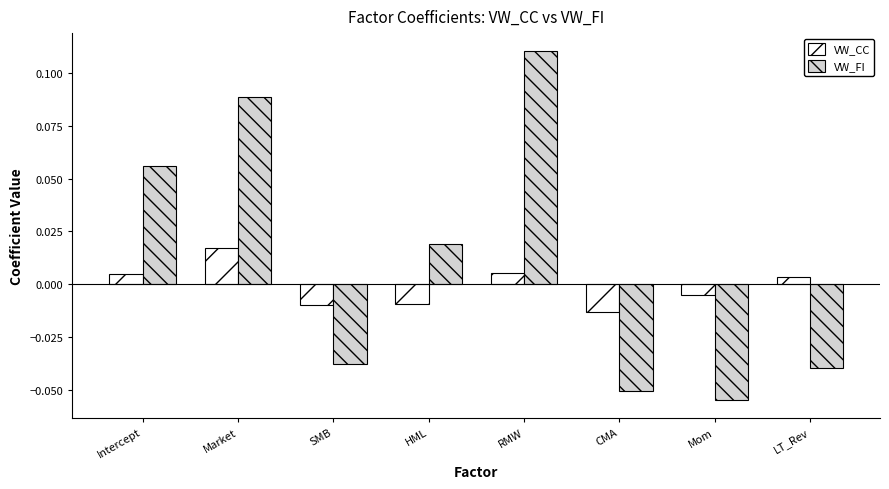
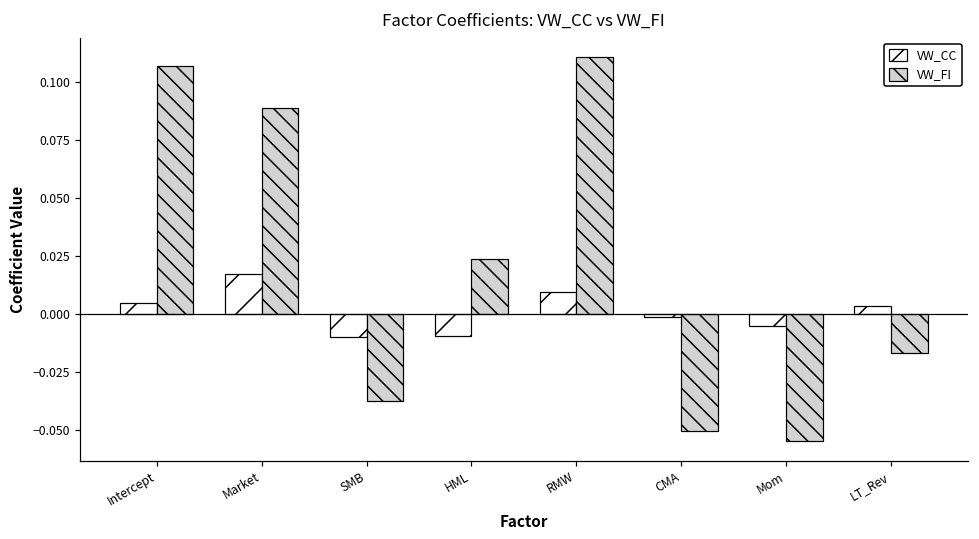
VW_FI, Intercept: 0.056 -> 0.107
VW_FI, HML: 0.019 -> 0.023
VW_CC, RMW: 0.005 -> 0.009
VW_CC, CMA: -0.013 -> -0.002
VW_FI, LT_Rev: -0.040 -> -0.017
